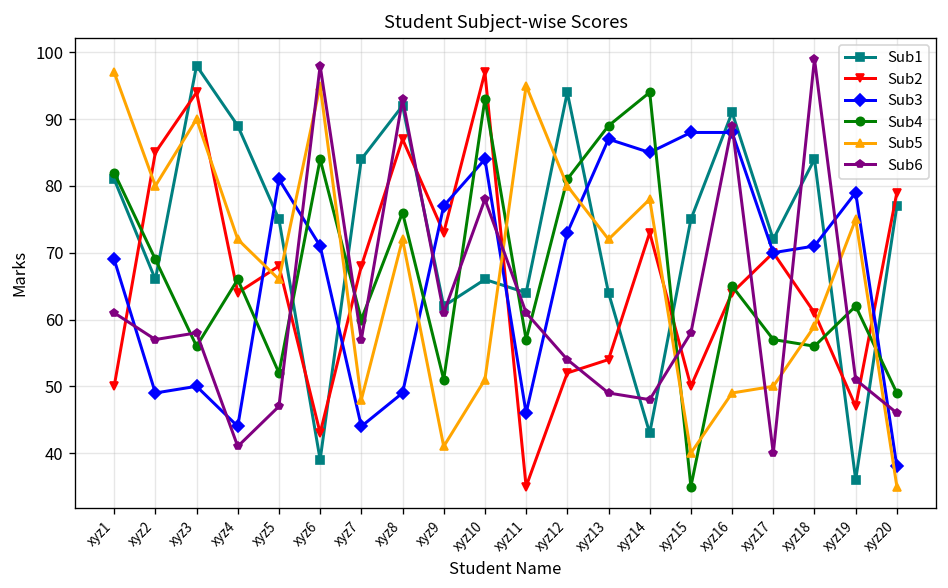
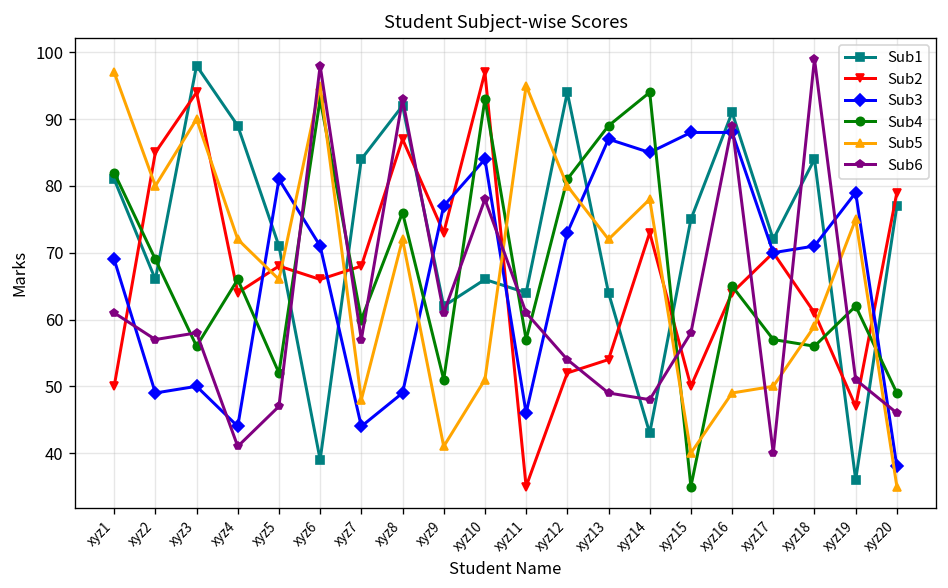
Sub1, xyz5: 75 -> 71
Sub2, xyz6: 43 -> 66
Sub4, xyz6: 84 -> 93
